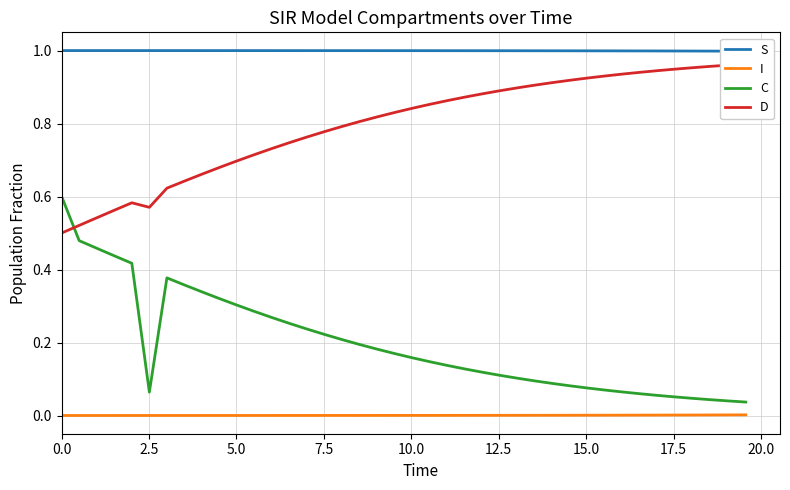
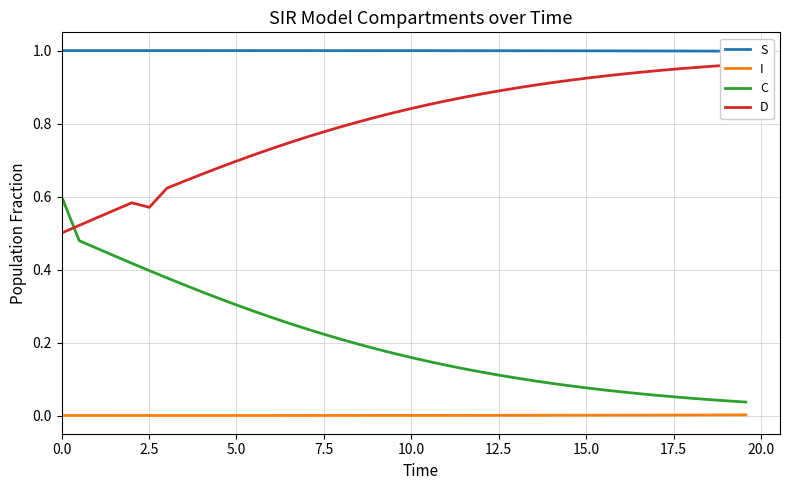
C, 2.5: 0.06 -> 0.40
